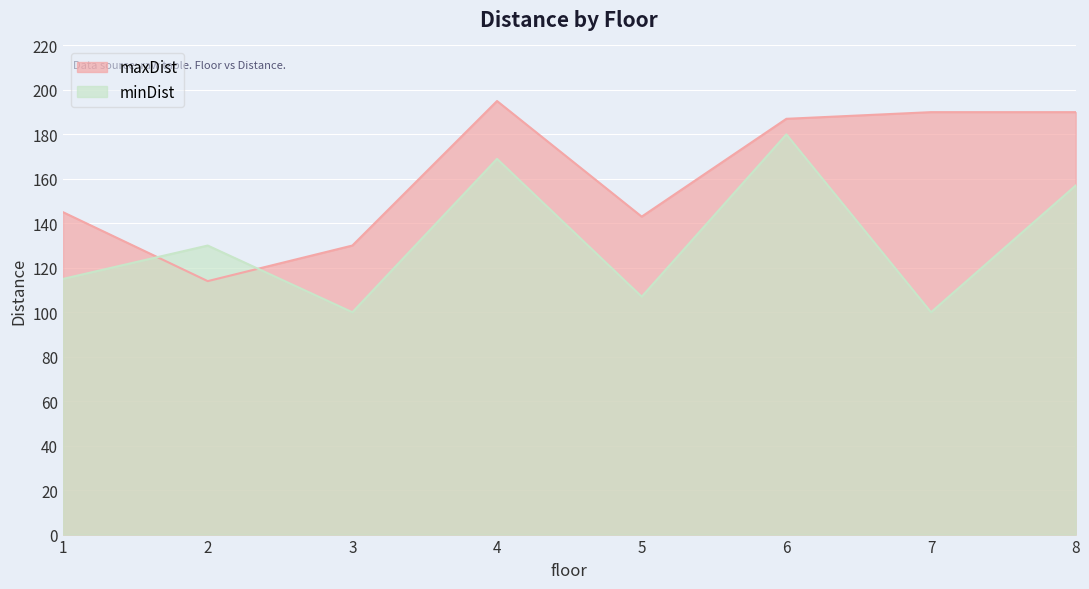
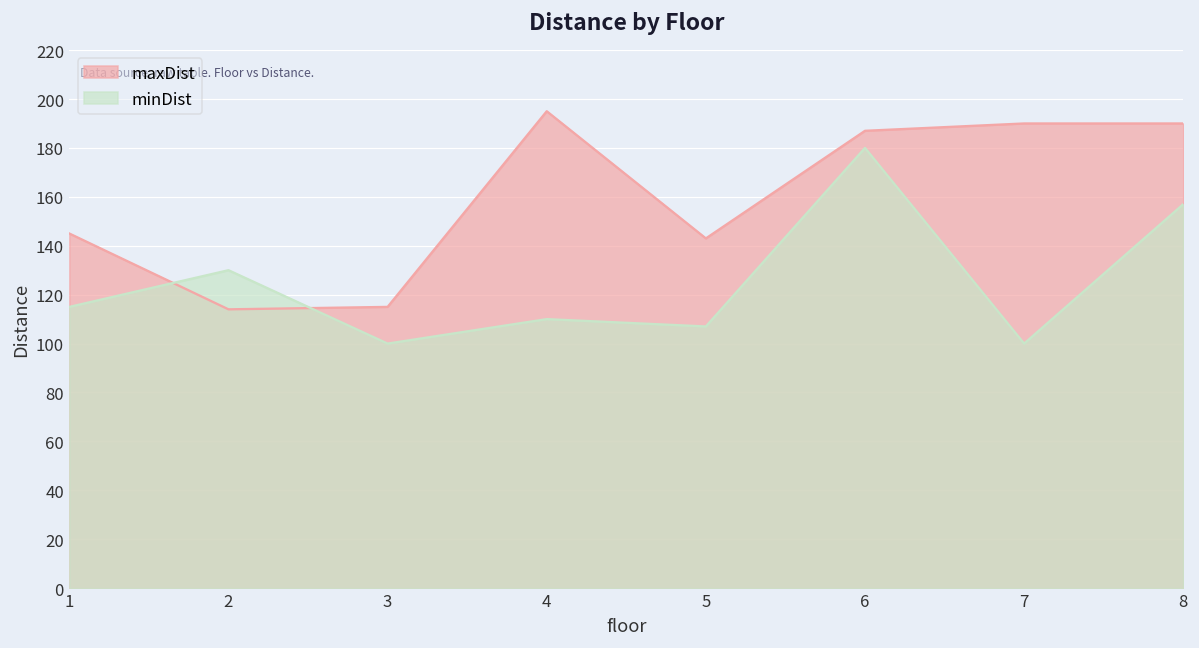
maxDist, 3: 130 -> 115
minDist, 4: 169 -> 110
